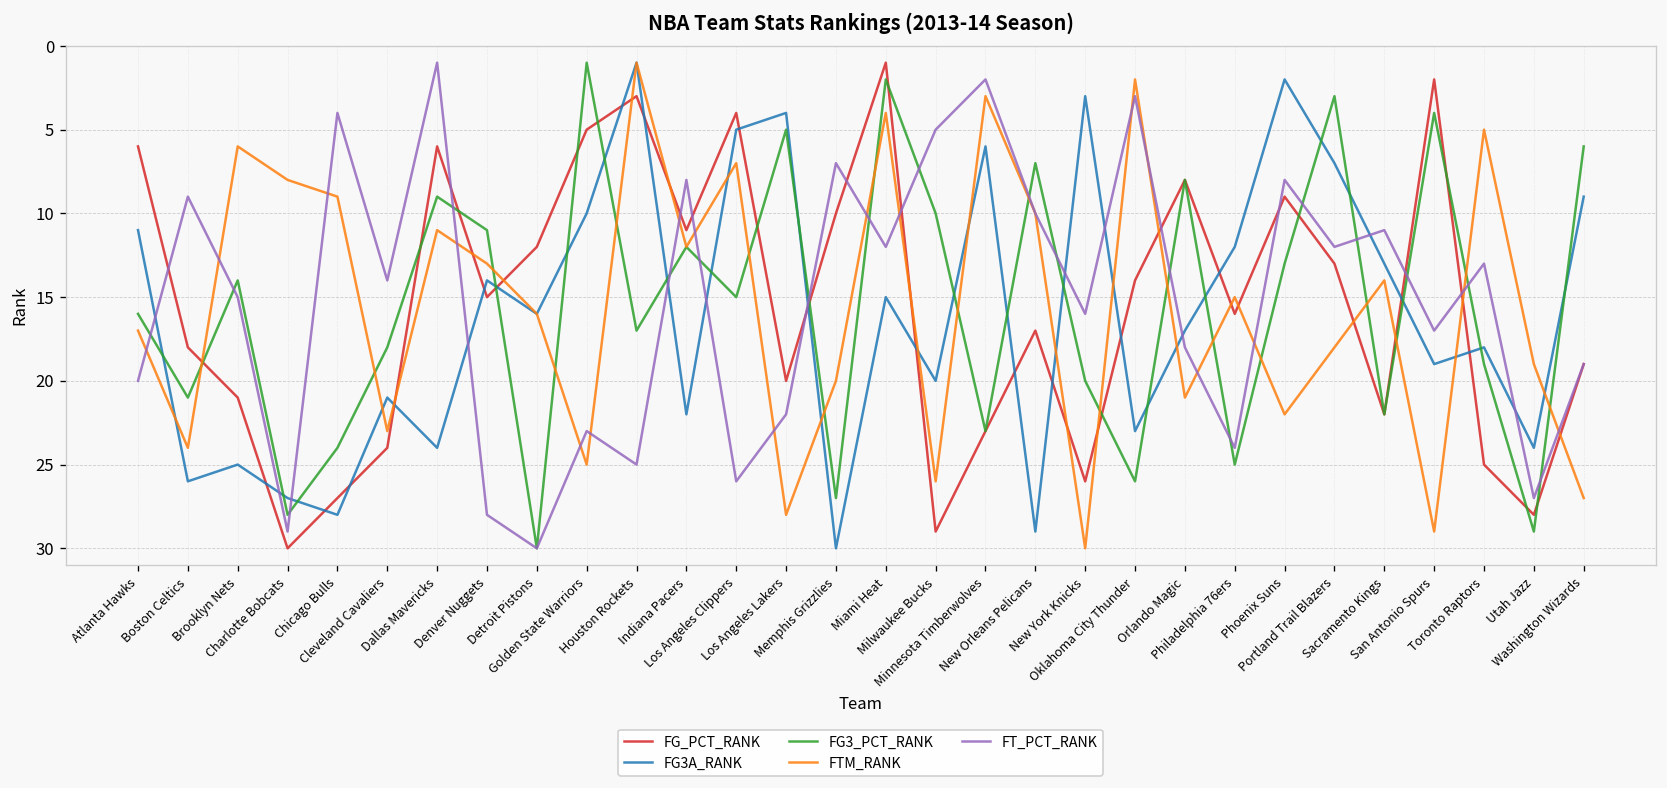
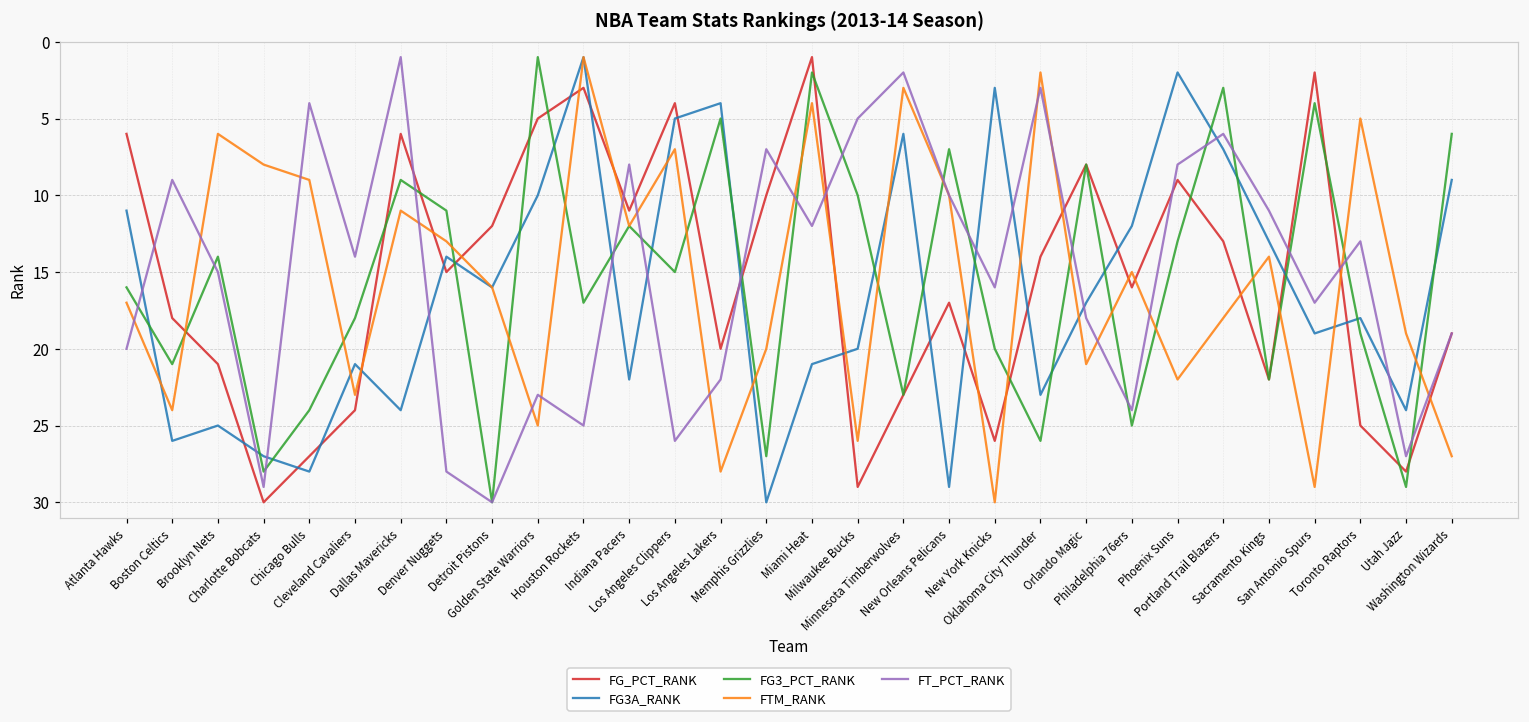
FG3A_RANK, Miami Heat: 15 -> 21
FT_PCT_RANK, Portland Trail Blazers: 12 -> 6
